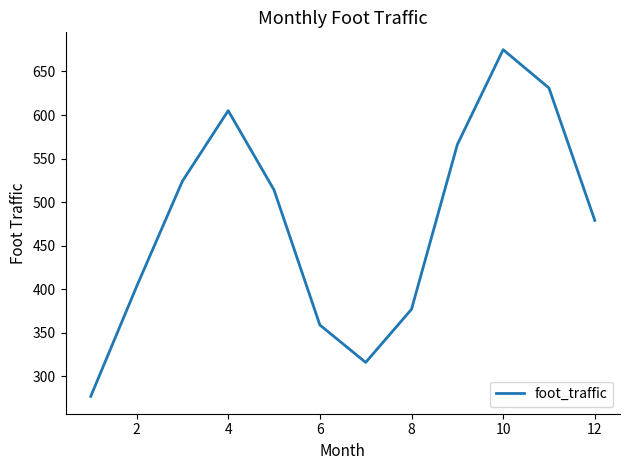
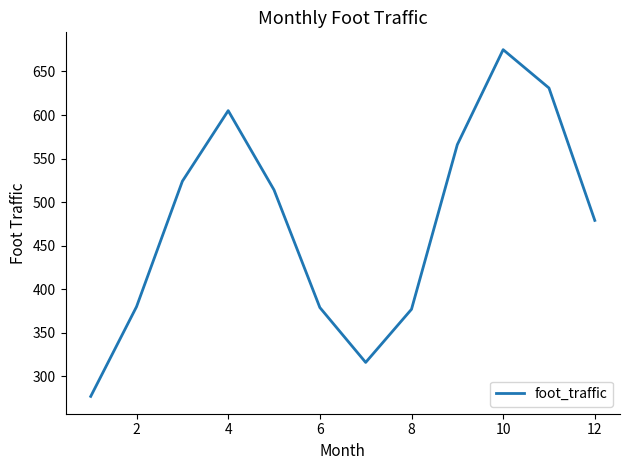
2: 400 -> 380
6: 360 -> 380
